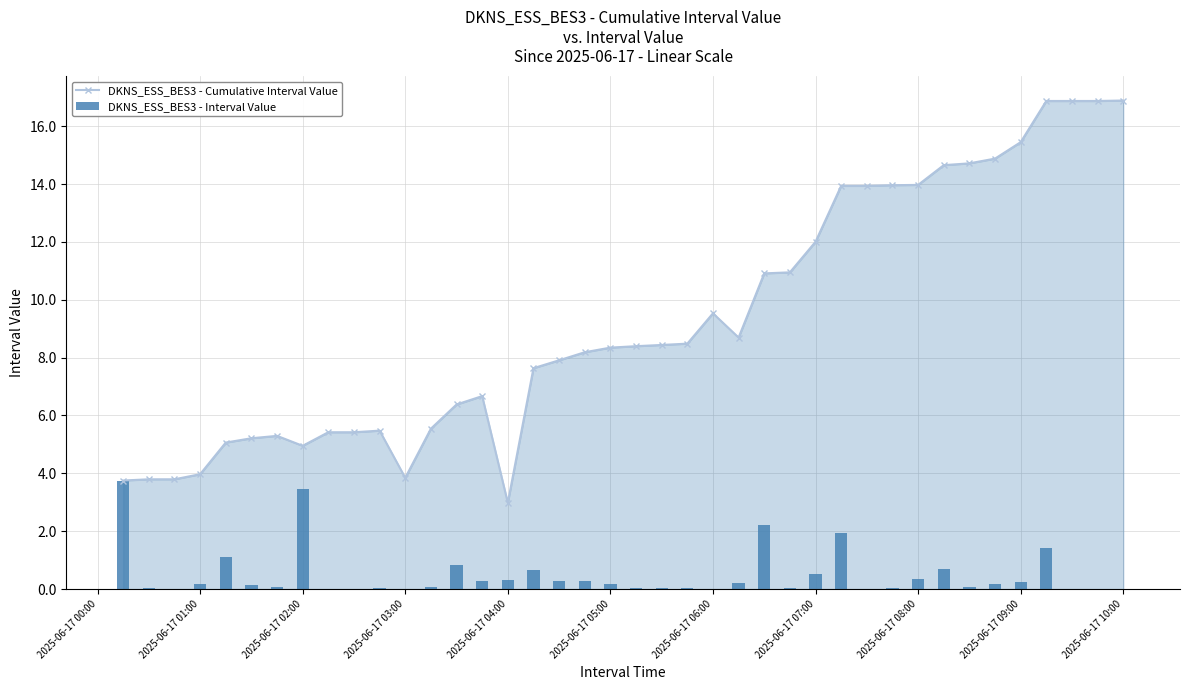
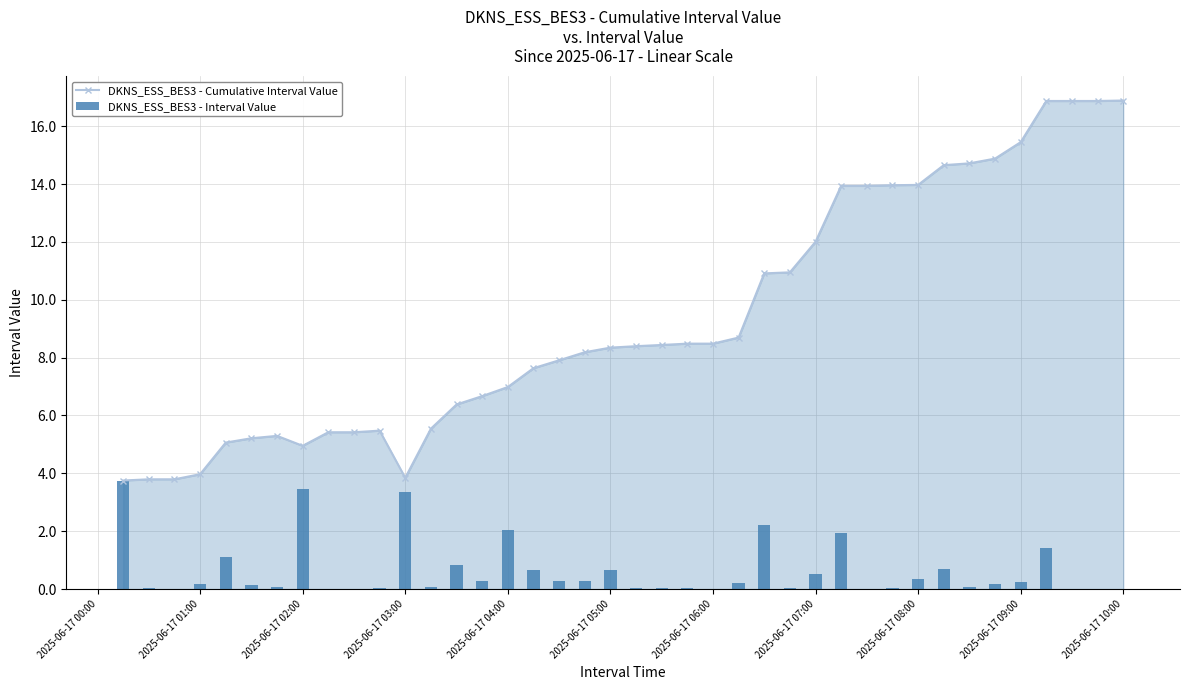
DKNS_ESS_BES3 - Interval Value, 2025-06-17 03:00: 0.0 -> 3.4
DKNS_ESS_BES3 - Cumulative Interval Value, 2025-06-17 04:00: 3.0 -> 7.0
DKNS_ESS_BES3 - Interval Value, 2025-06-17 04:00: 0.3 -> 2.1
DKNS_ESS_BES3 - Interval Value, 2025-06-17 05:00: 0.2 -> 0.7
DKNS_ESS_BES3 - Cumulative Interval Value, 2025-06-17 06:00: 9.5 -> 8.5
